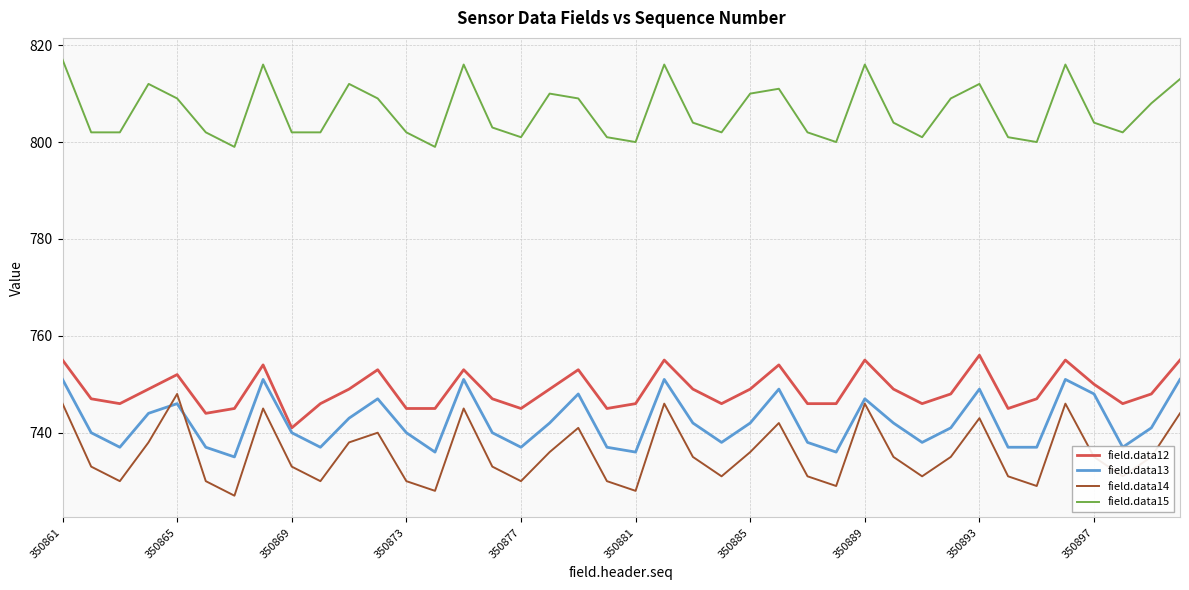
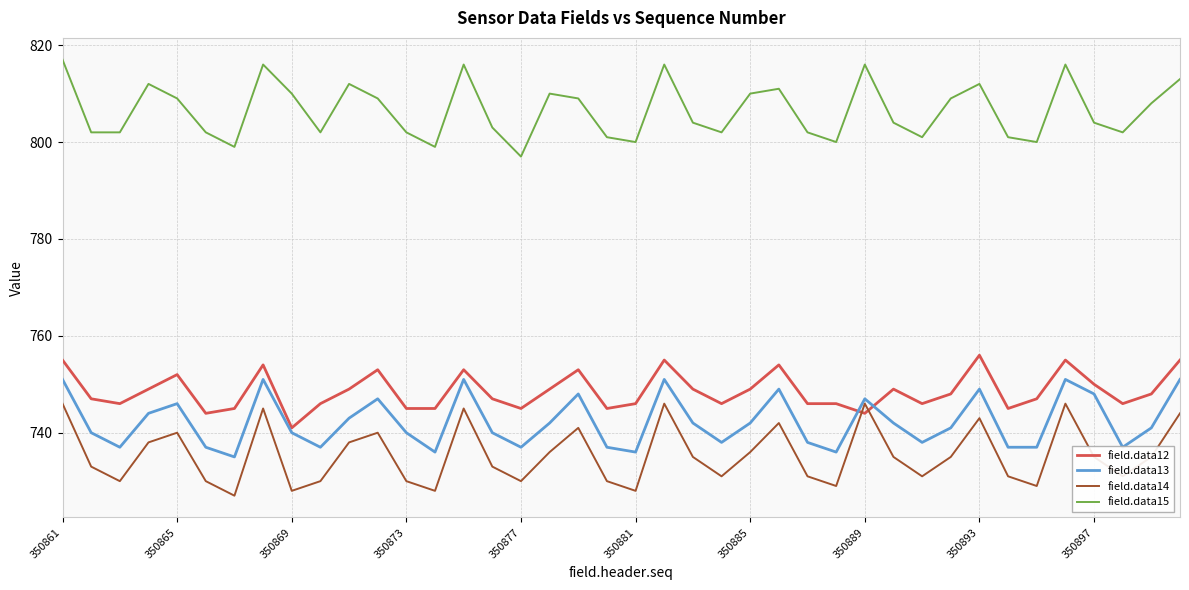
field.data14, 350865: 748 -> 740
field.data14, 350869: 733 -> 728
field.data15, 350869: 802 -> 810
field.data15, 350877: 801 -> 797
field.data12, 350889: 755 -> 744
